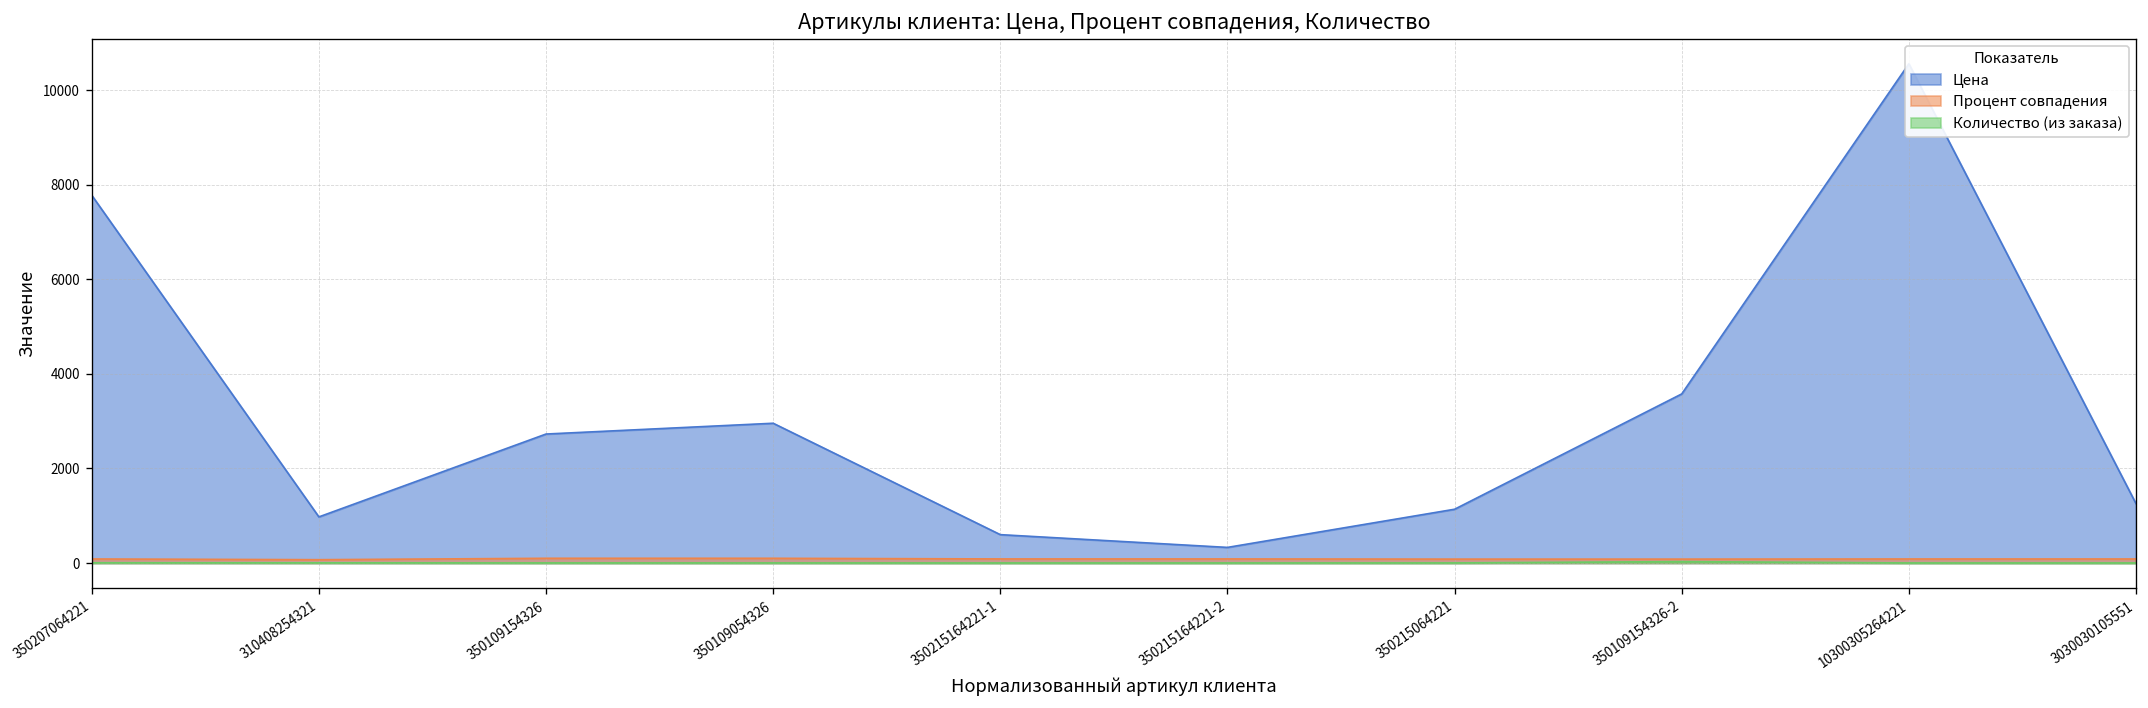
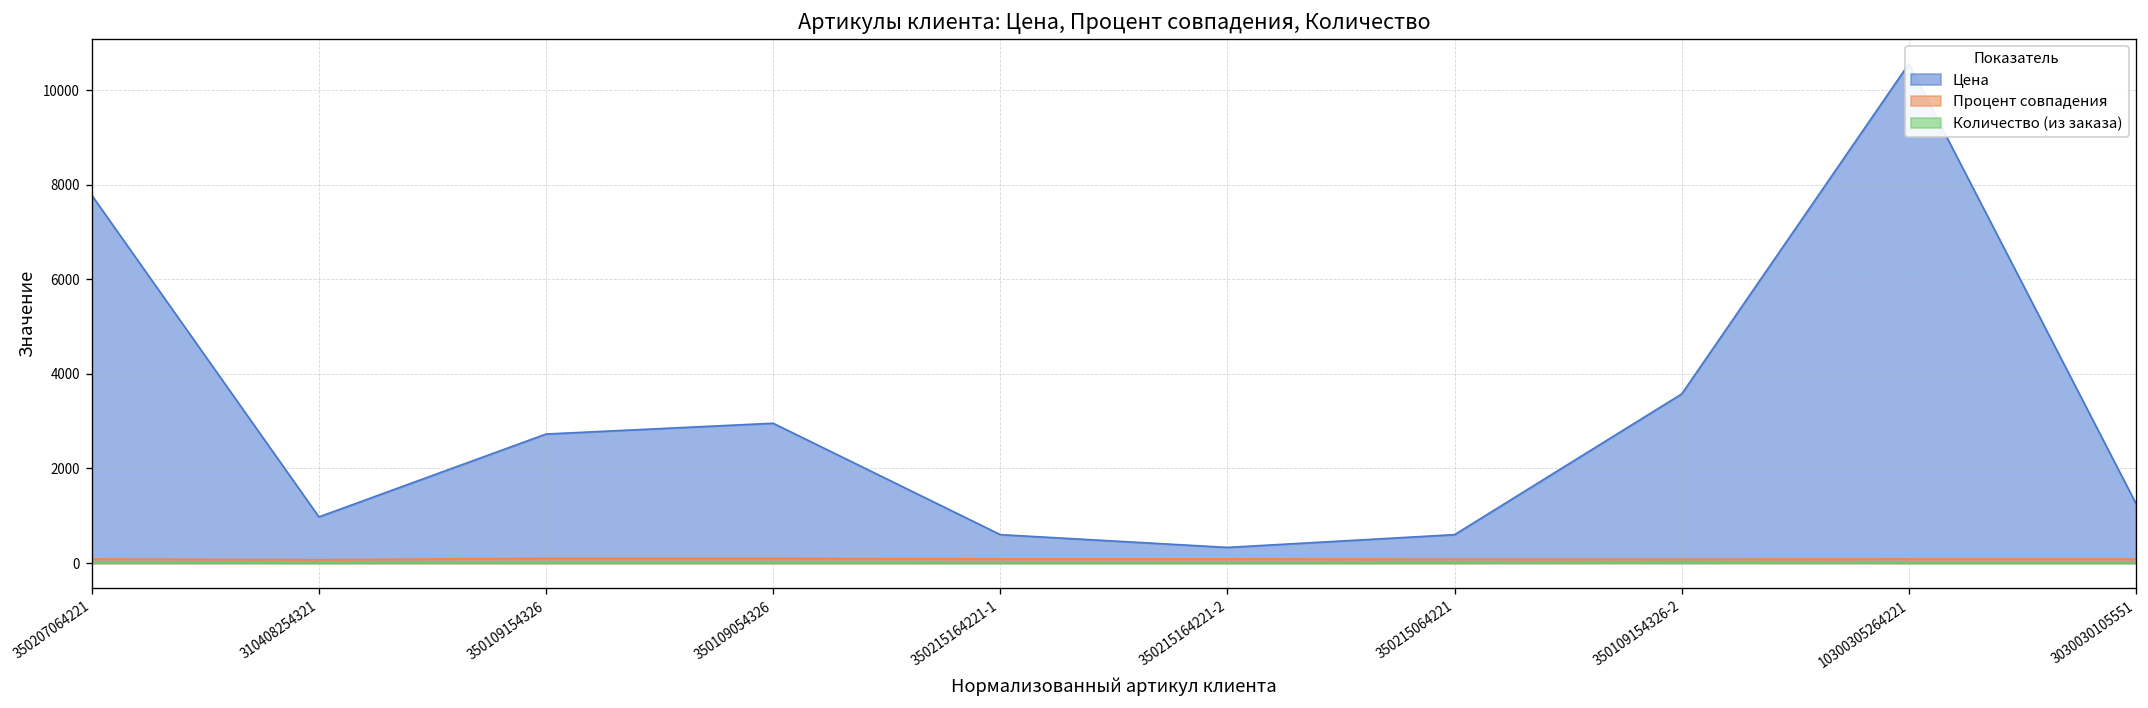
Цена, 350215064221: 1100 -> 600
